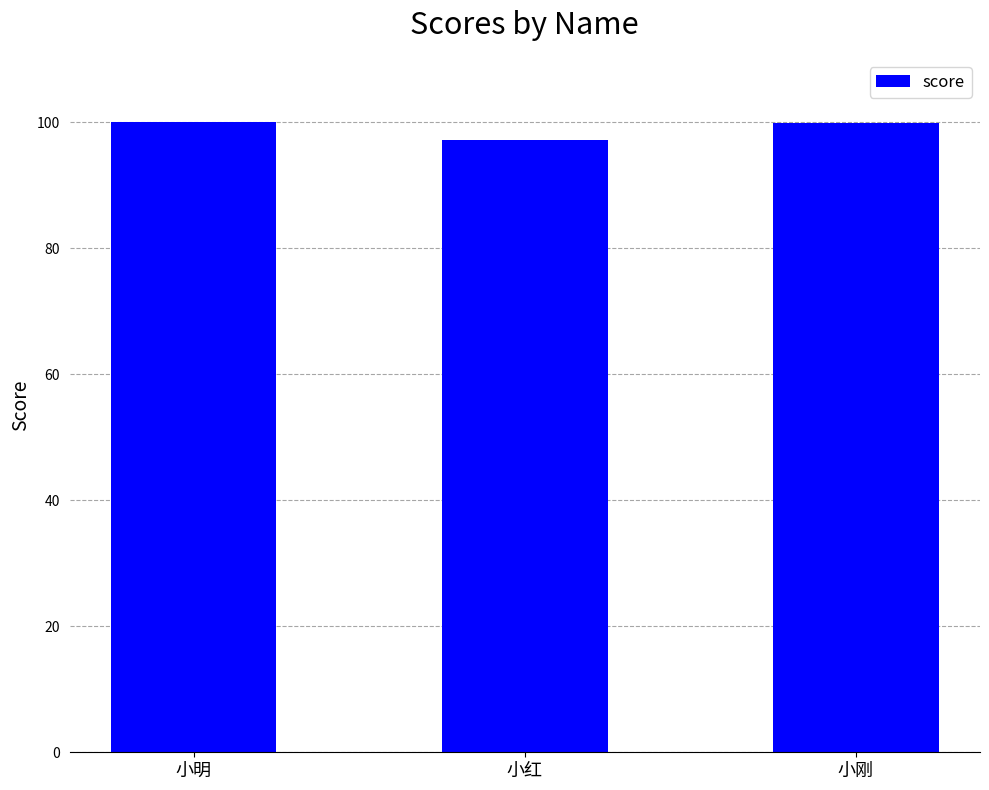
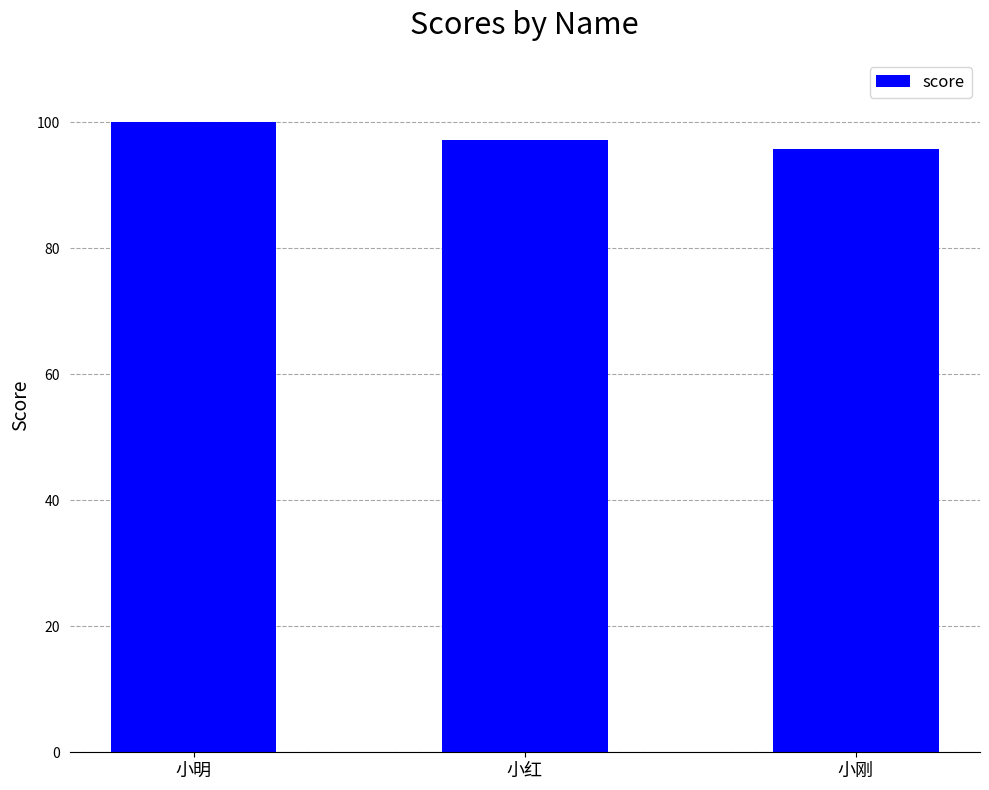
小刚: 100 -> 96
